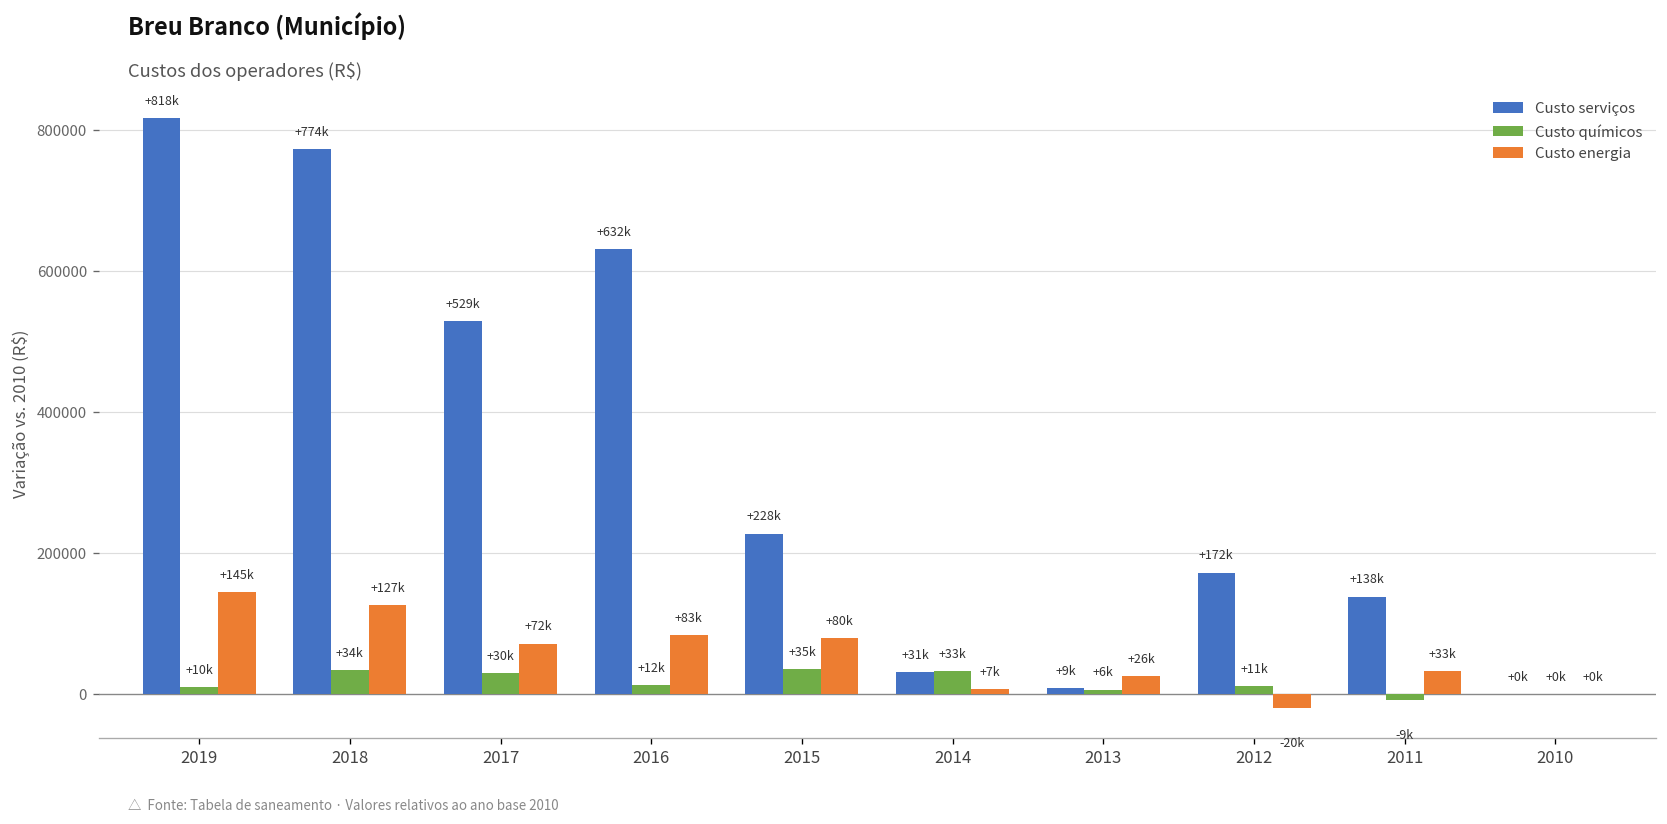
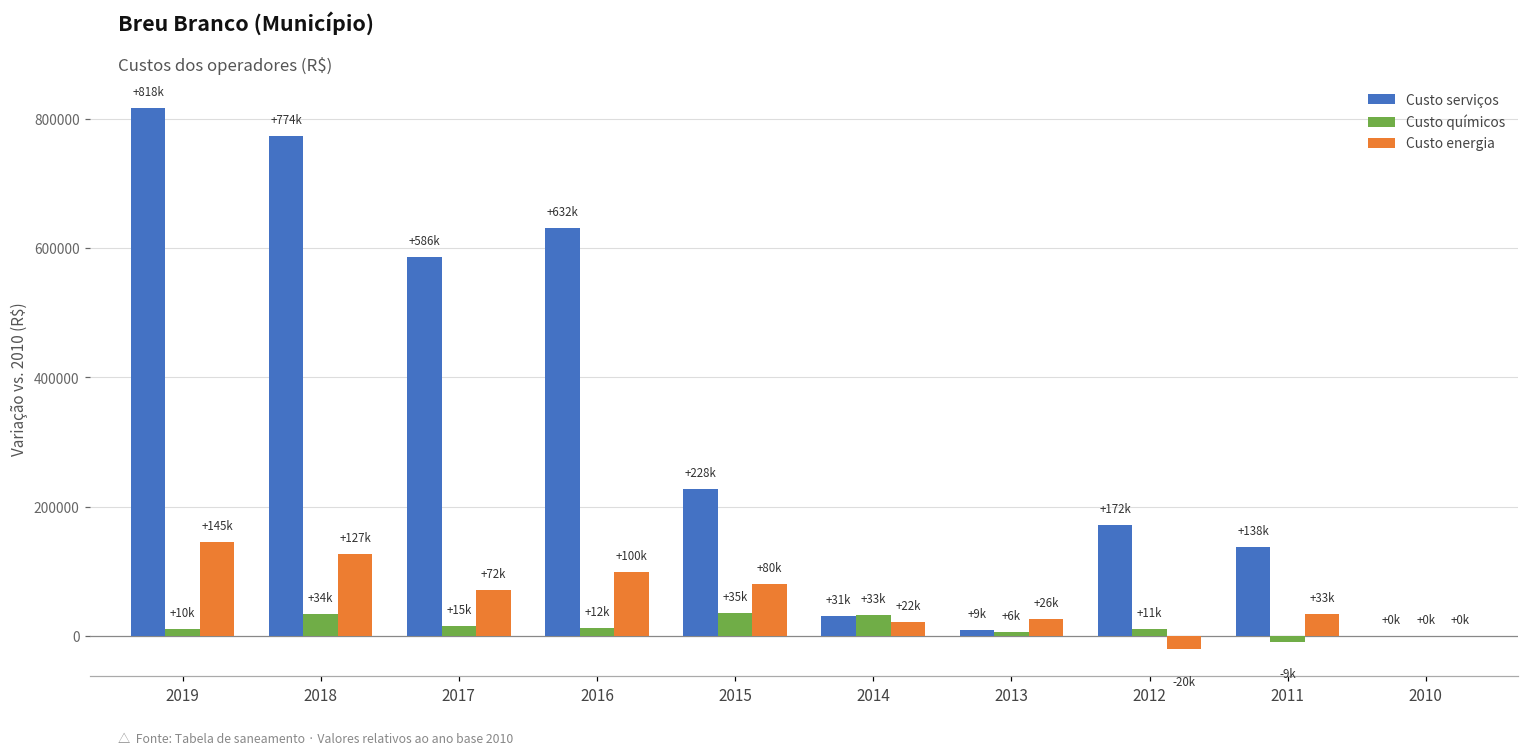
Custo serviços, 2017: +529k -> +586k
Custo químicos, 2017: +30k -> +15k
Custo energia, 2016: +83k -> +100k
Custo energia, 2014: +7k -> +22k
